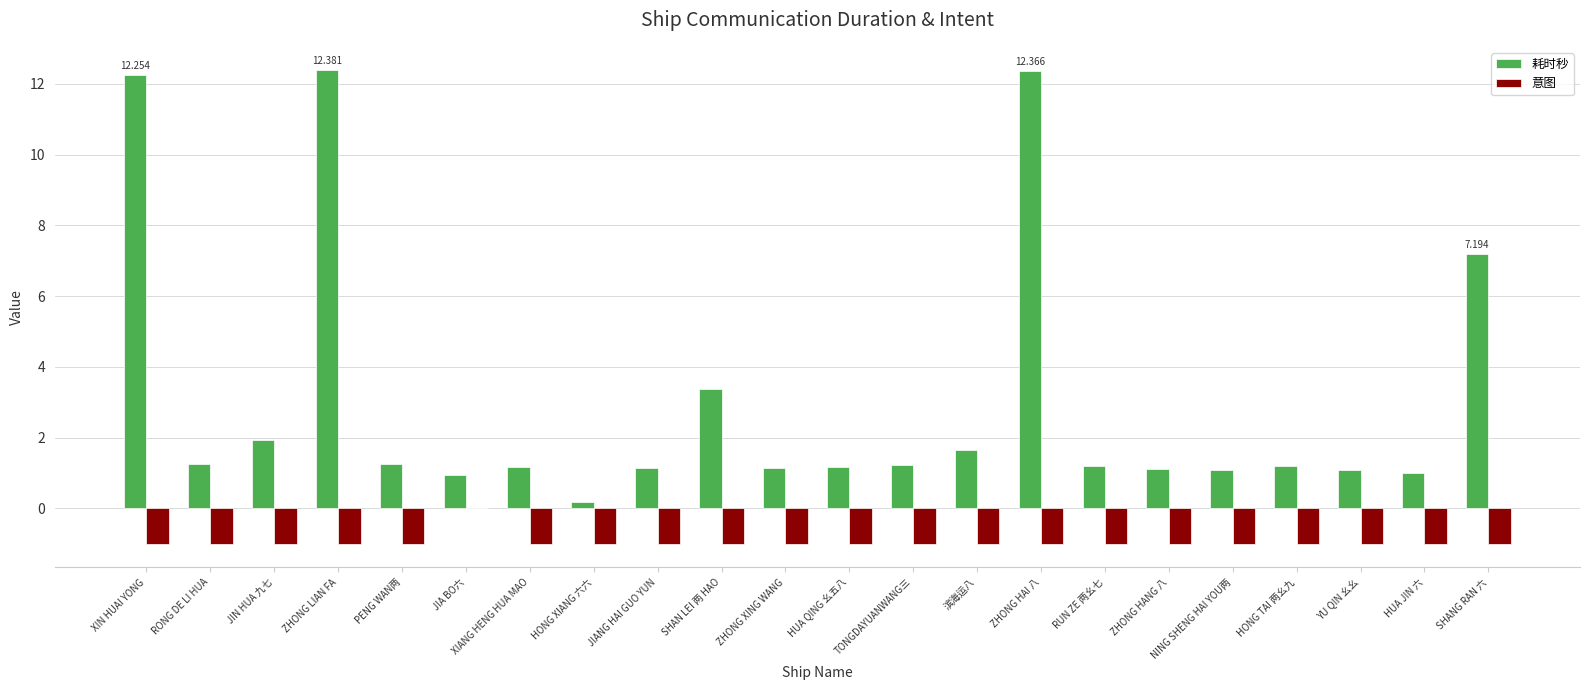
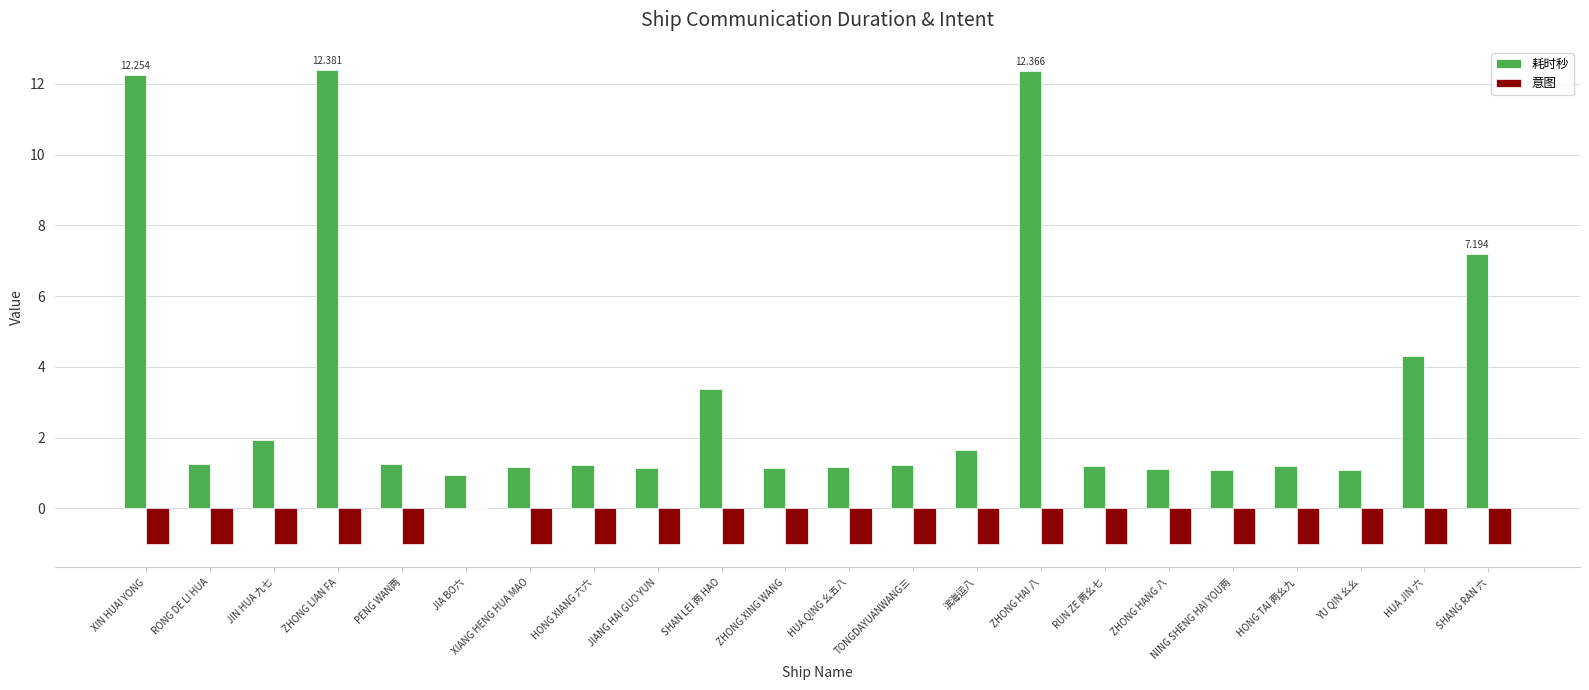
耗时秒, HONG XIANG 六六: 0.2 -> 1.2
耗时秒, HUA JIN 六: 1.0 -> 4.3
